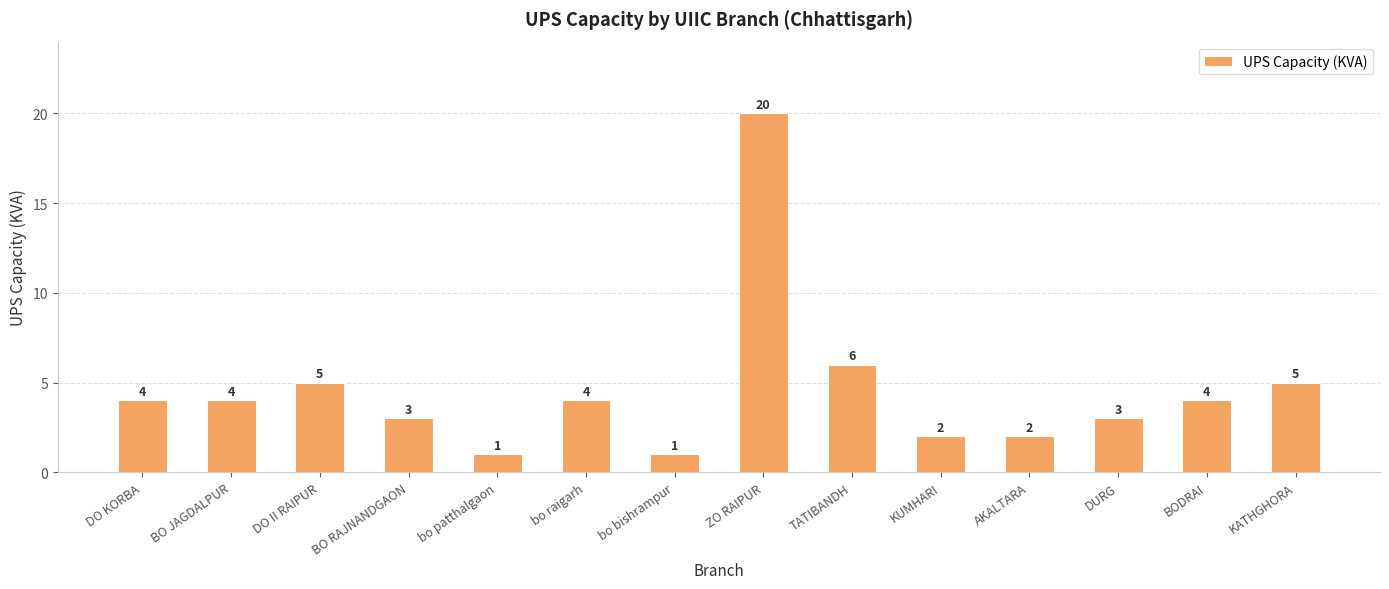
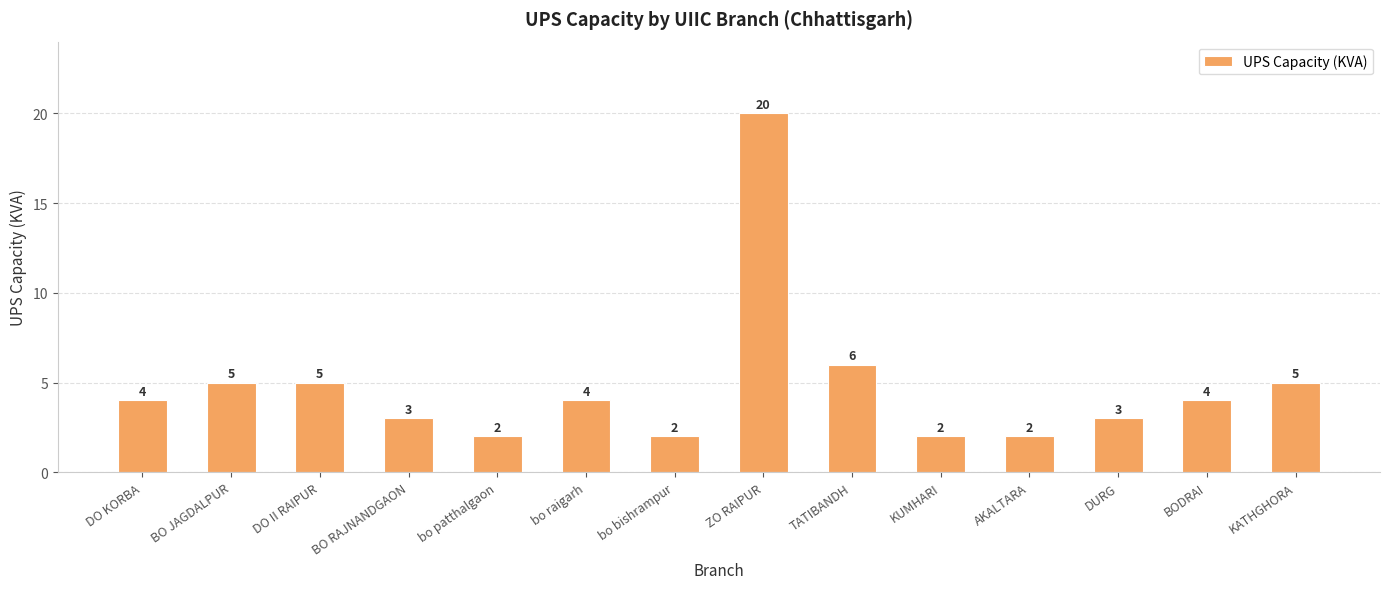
BO JAGDALPUR: 4 -> 5
bo patthalgaon: 1 -> 2
bo bishrampur: 1 -> 2
